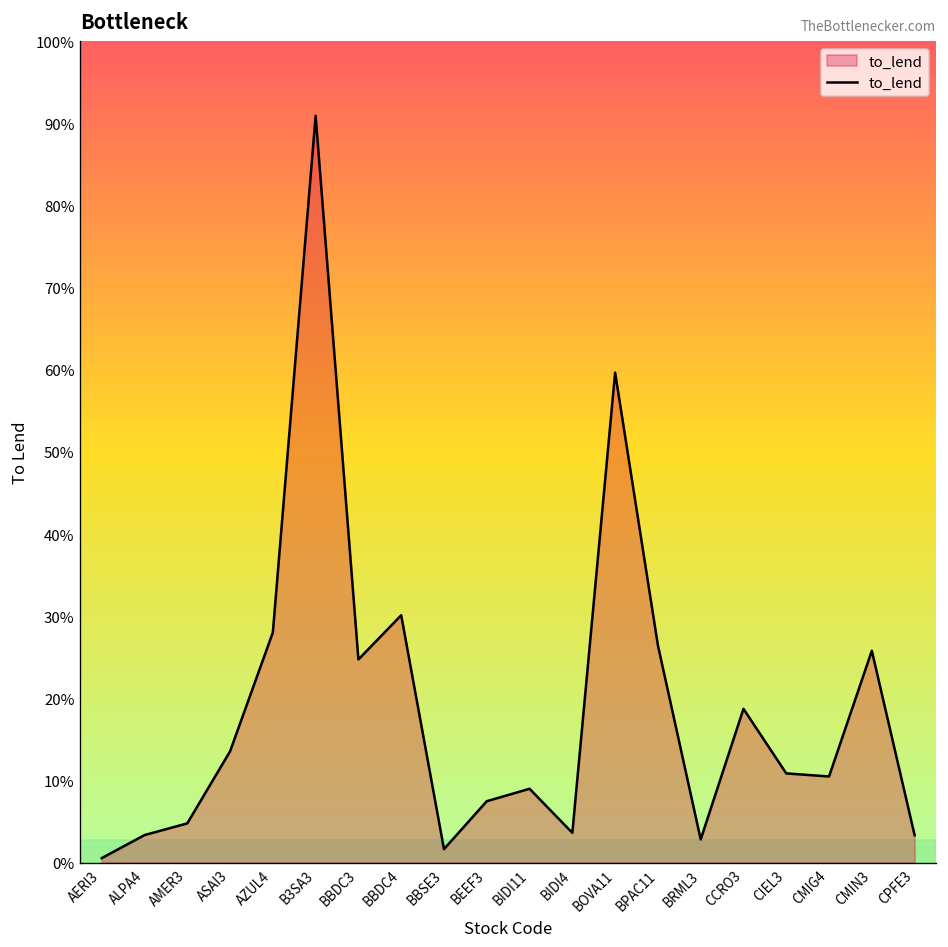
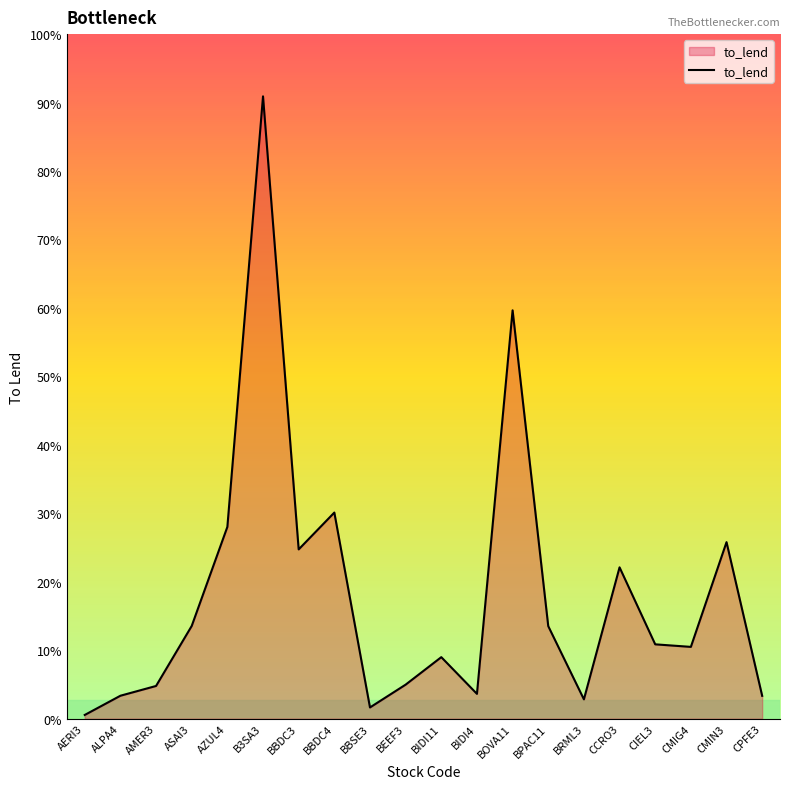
BEEF3: 7% -> 5%
BPAC11: 26% -> 14%
CCRO3: 19% -> 22%
